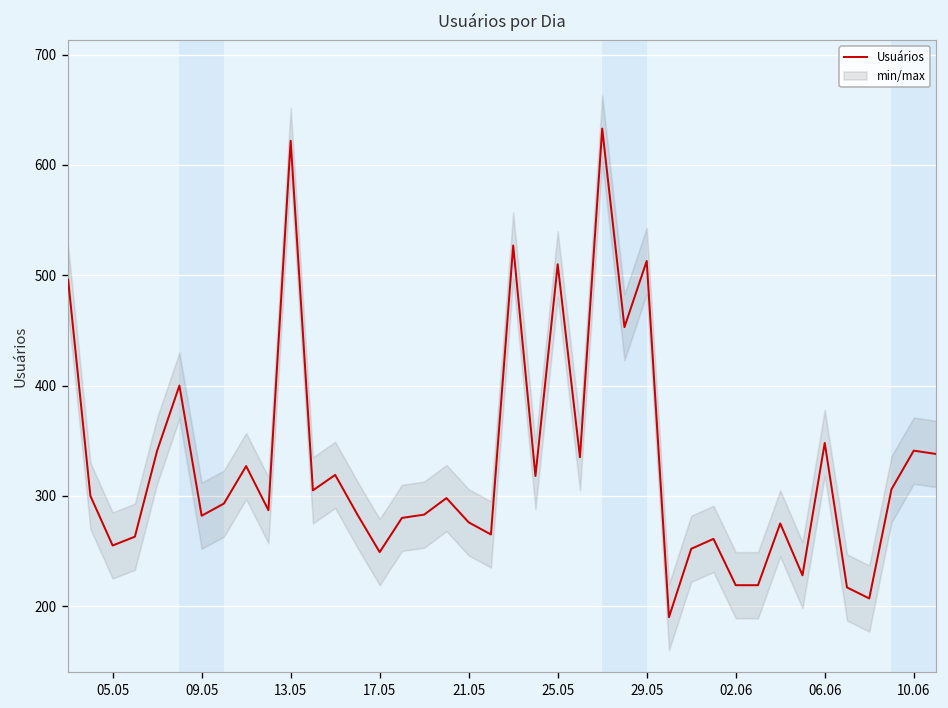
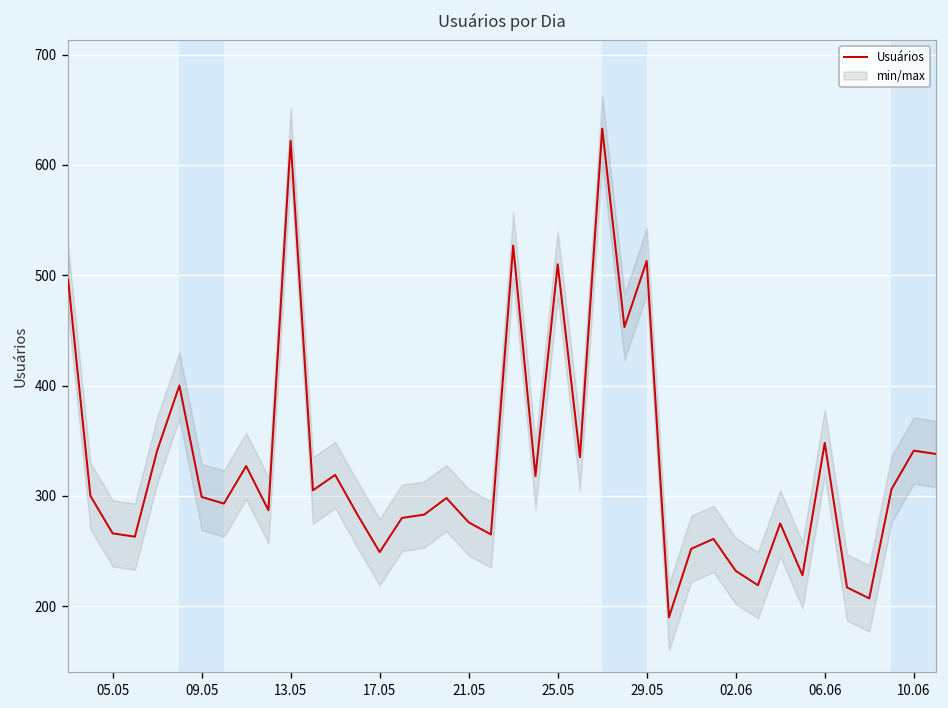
Usuários, 05.05: 260 -> 270
Usuários, 09.05: 280 -> 300
Usuários, 02.06: 220 -> 230
